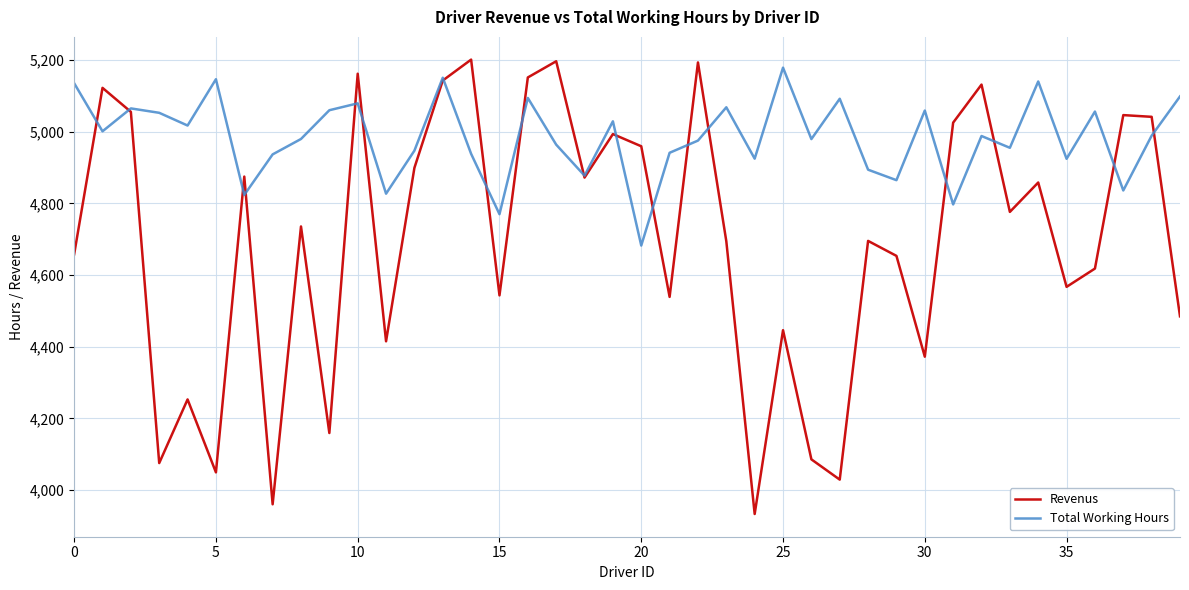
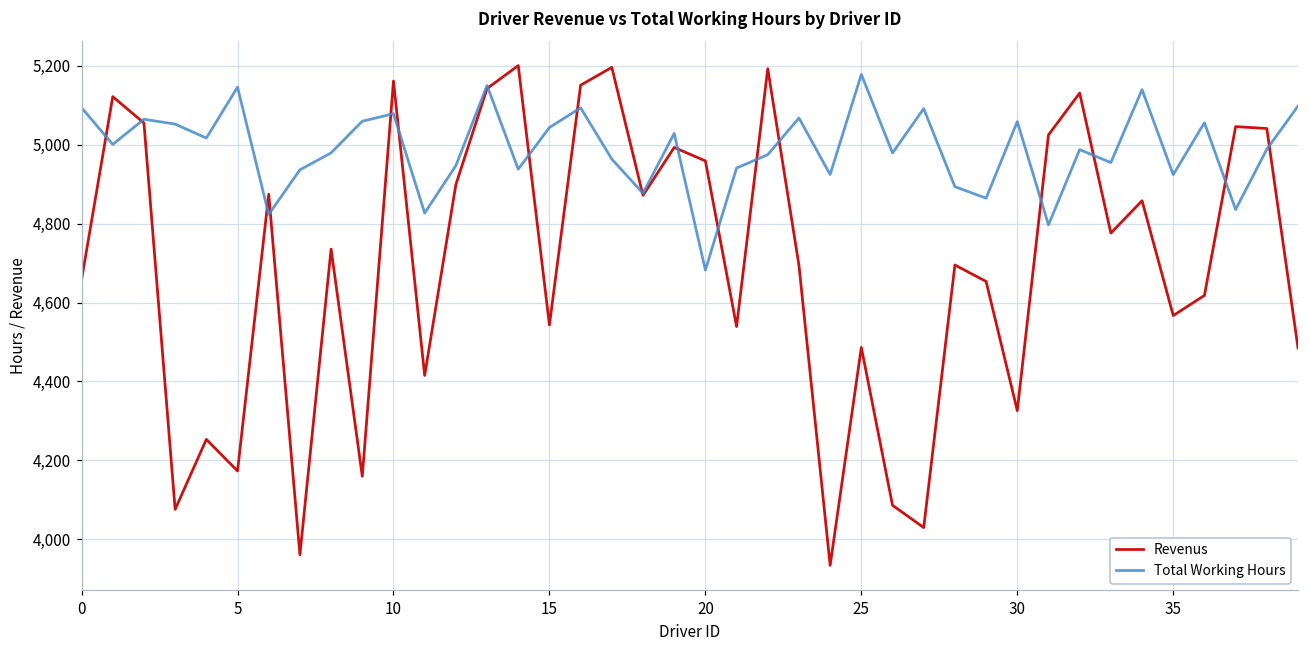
Total Working Hours, 0: 5,140 -> 5,090
Revenus, 5: 4,050 -> 4,170
Total Working Hours, 15: 4,770 -> 5,040
Revenus, 25: 4,450 -> 4,490
Revenus, 30: 4,370 -> 4,330
